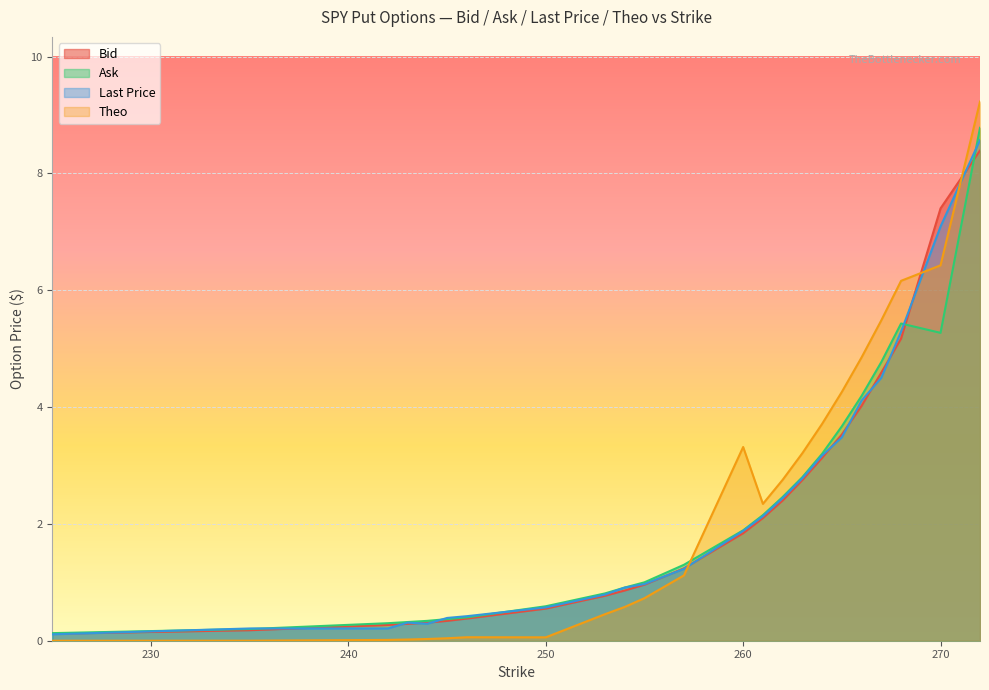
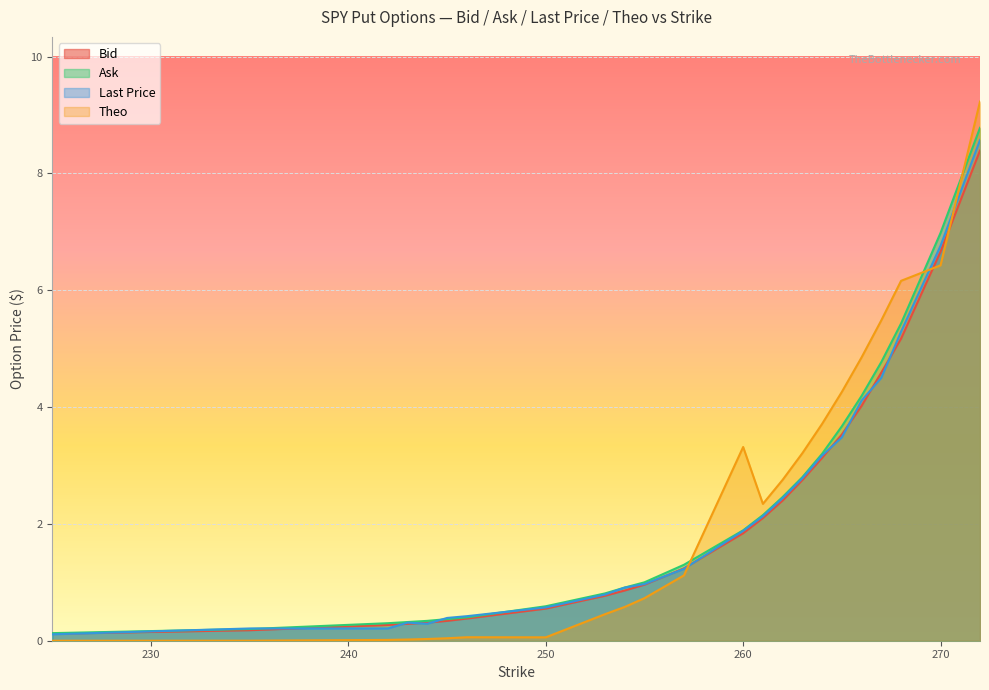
Bid, 270: 7.4 -> 6.7
Ask, 270: 5.3 -> 7.0
Last Price, 270: 7.1 -> 6.8
